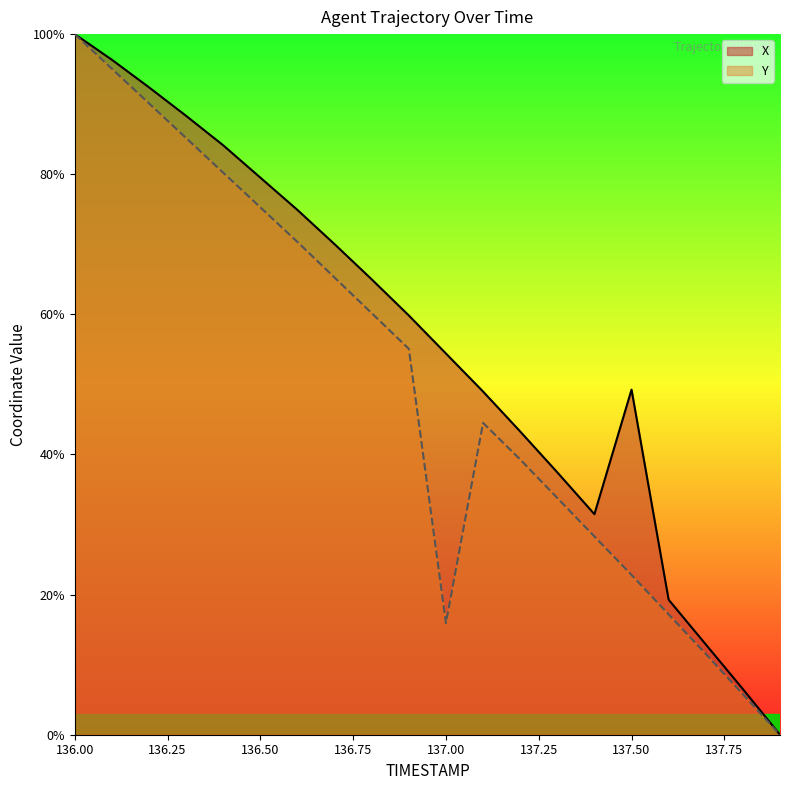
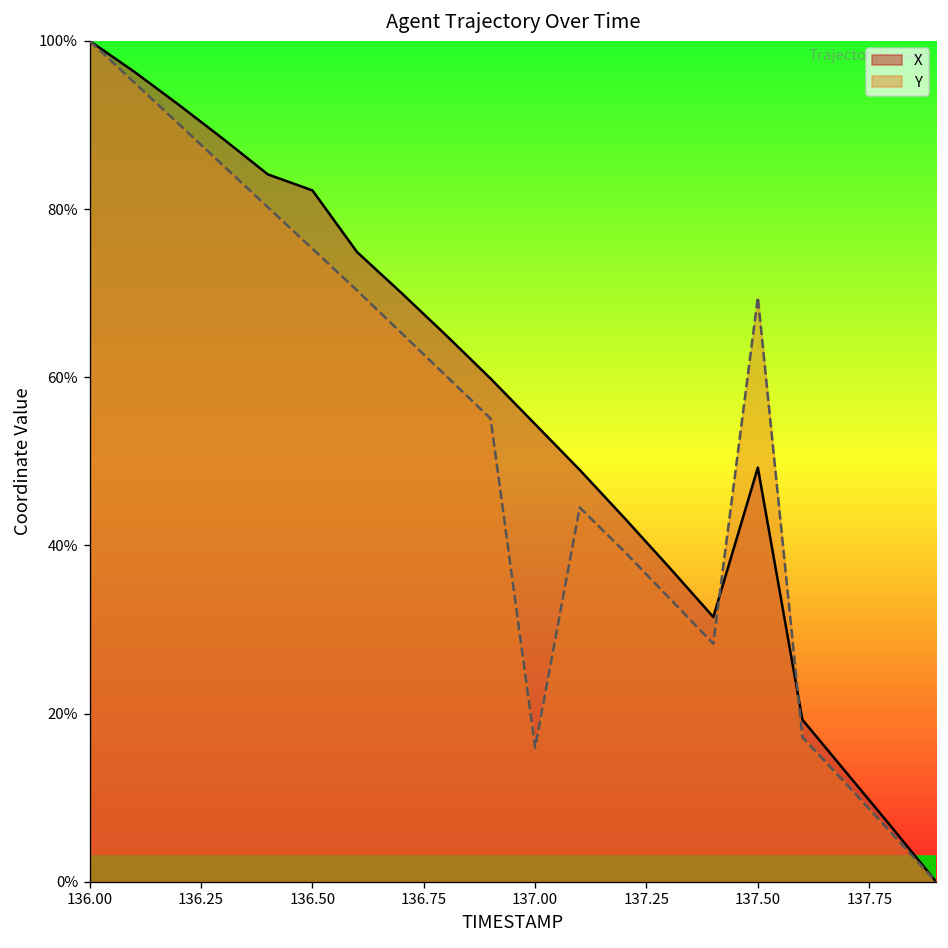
X, 136.50: 80% -> 82%
Y, 137.50: 23% -> 70%
